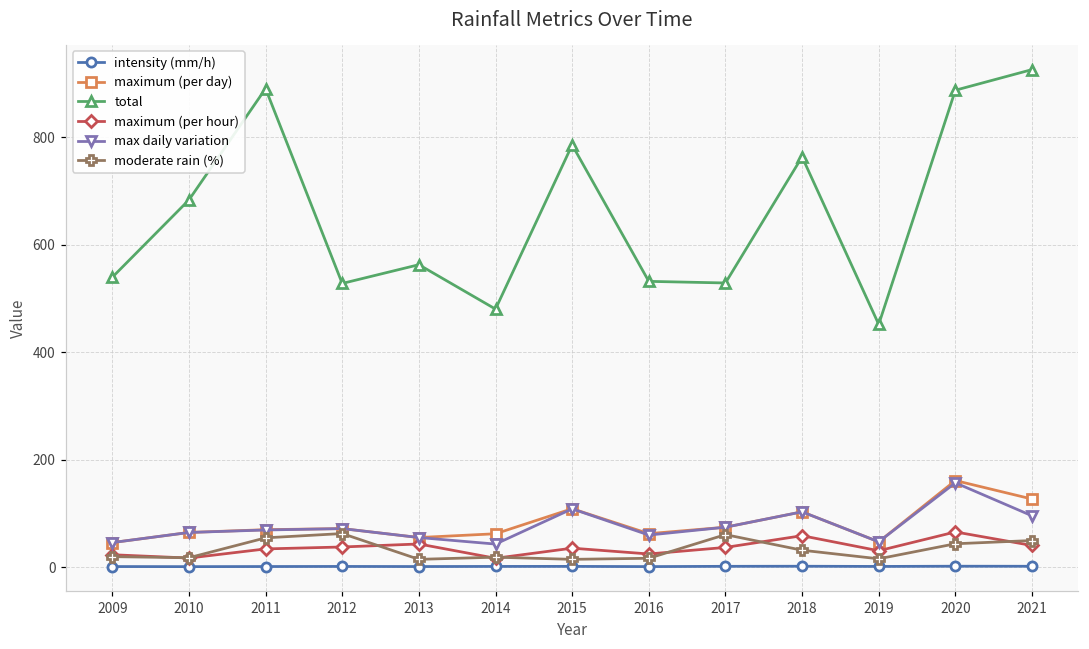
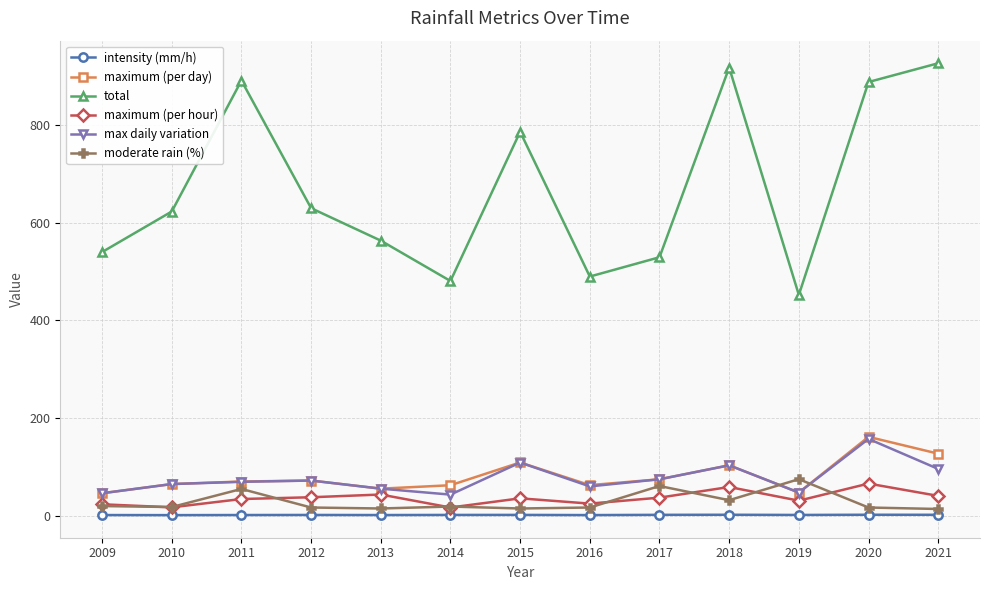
total, 2010: 680 -> 620
total, 2012: 530 -> 630
moderate rain (%), 2012: 60 -> 20
total, 2016: 530 -> 490
total, 2018: 760 -> 920
moderate rain (%), 2019: 20 -> 80
moderate rain (%), 2020: 40 -> 20
moderate rain (%), 2021: 50 -> 10
